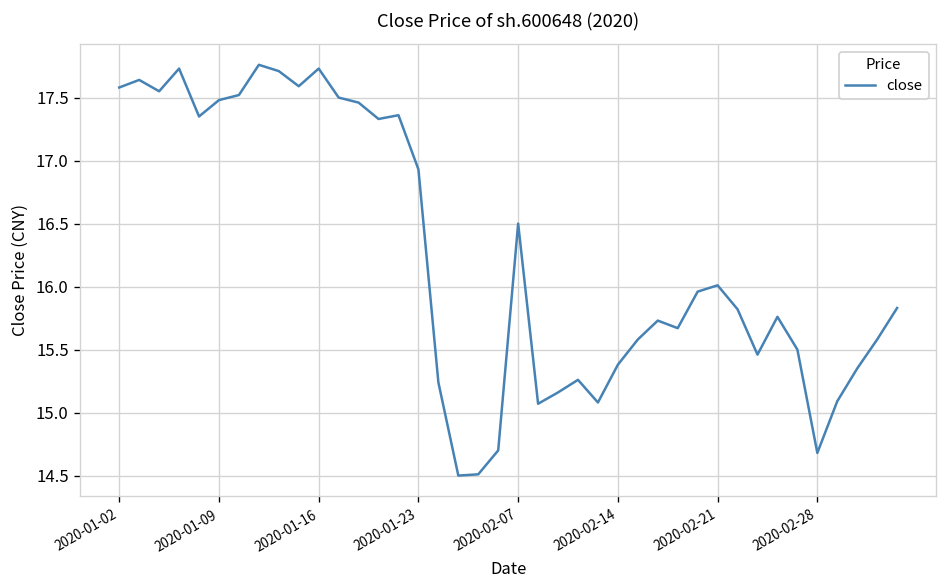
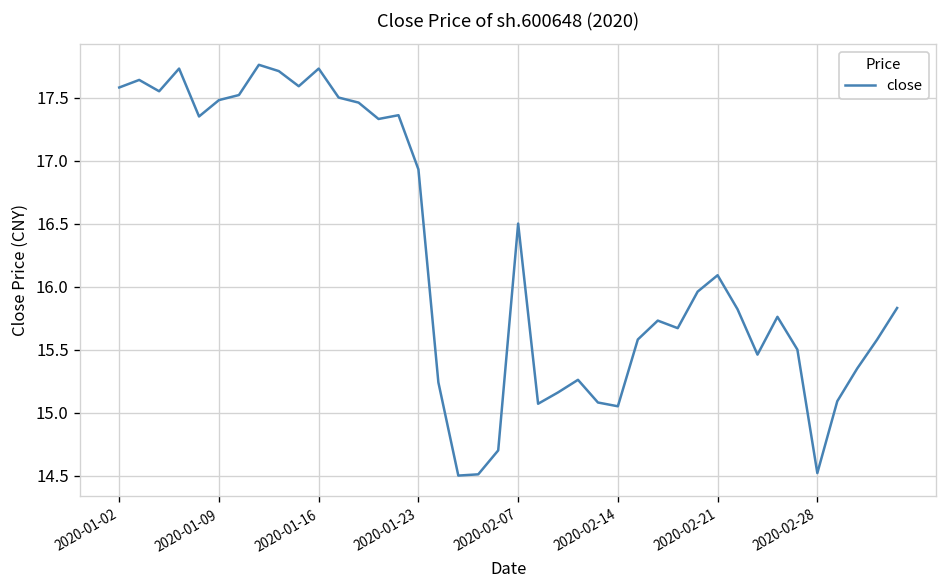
2020-02-14: 15.38 -> 15.05
2020-02-21: 16.01 -> 16.09
2020-02-28: 14.68 -> 14.52
